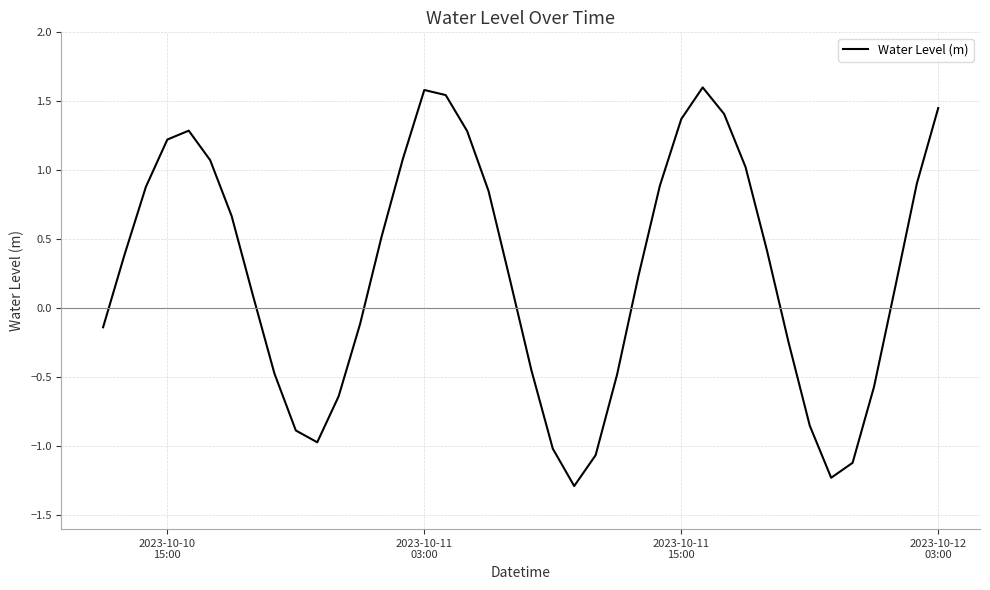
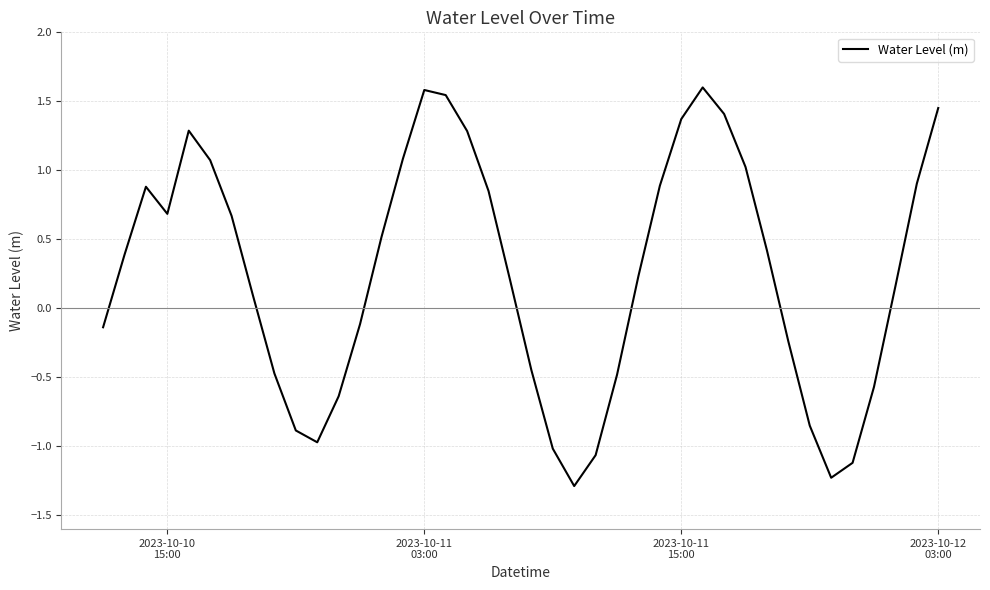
2023-10-10 15:00: 1.22 -> 0.68
